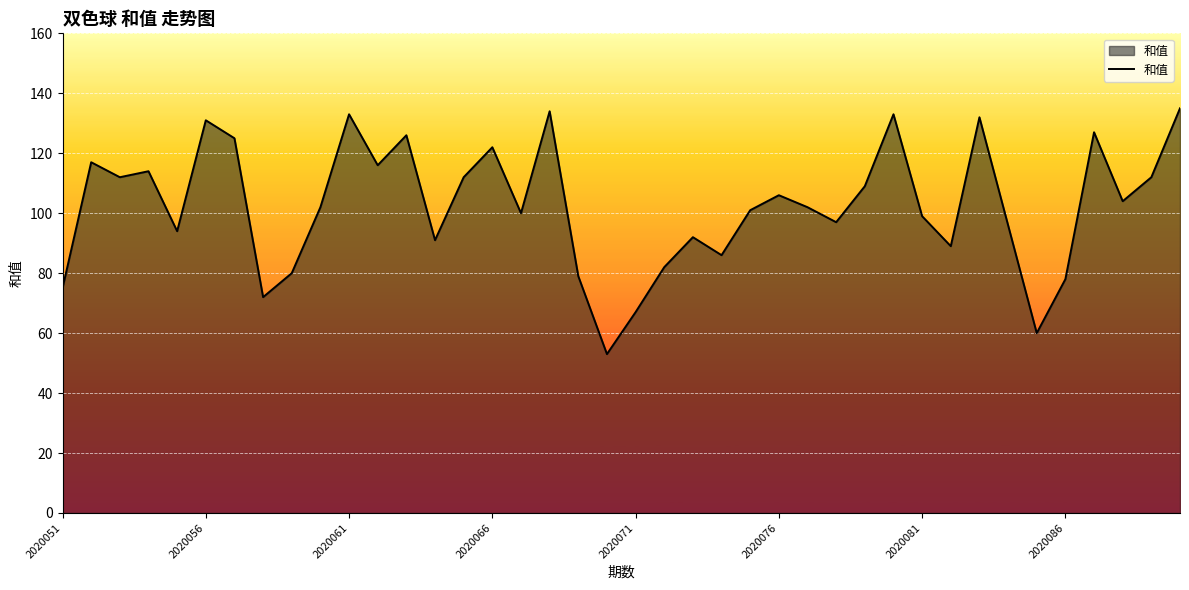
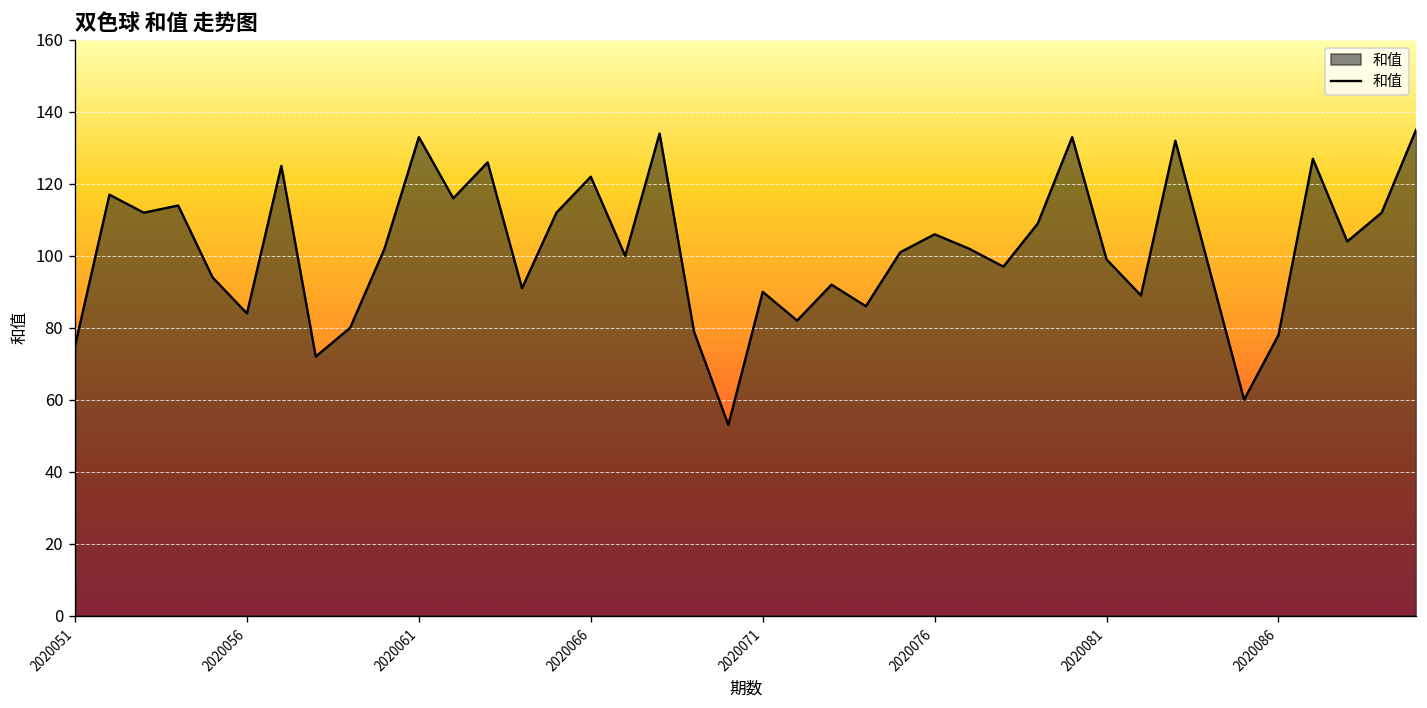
2020056: 131 -> 84
2020071: 67 -> 90
